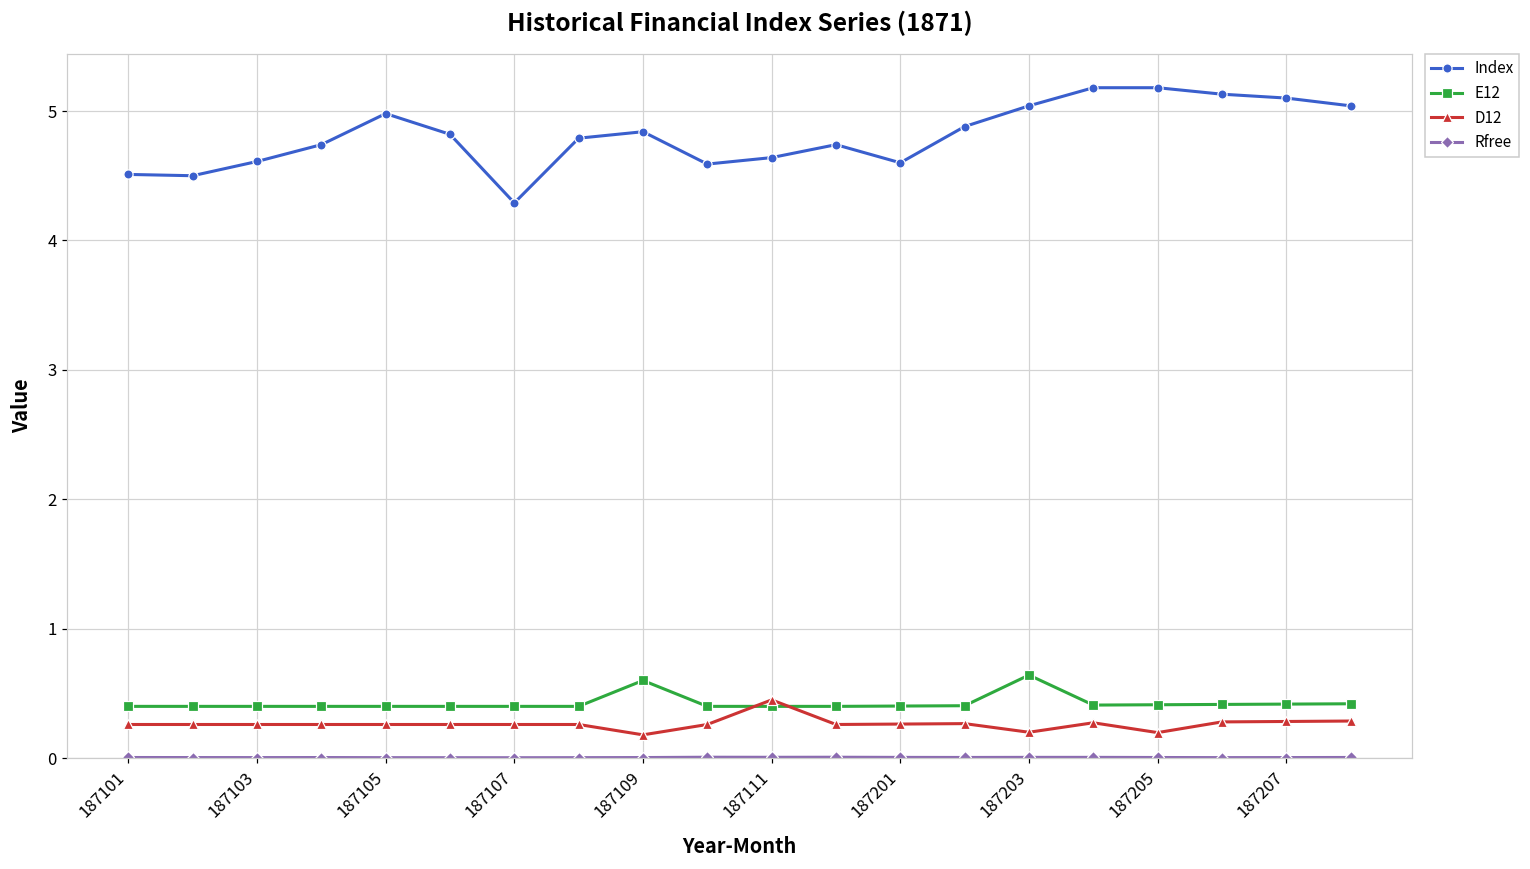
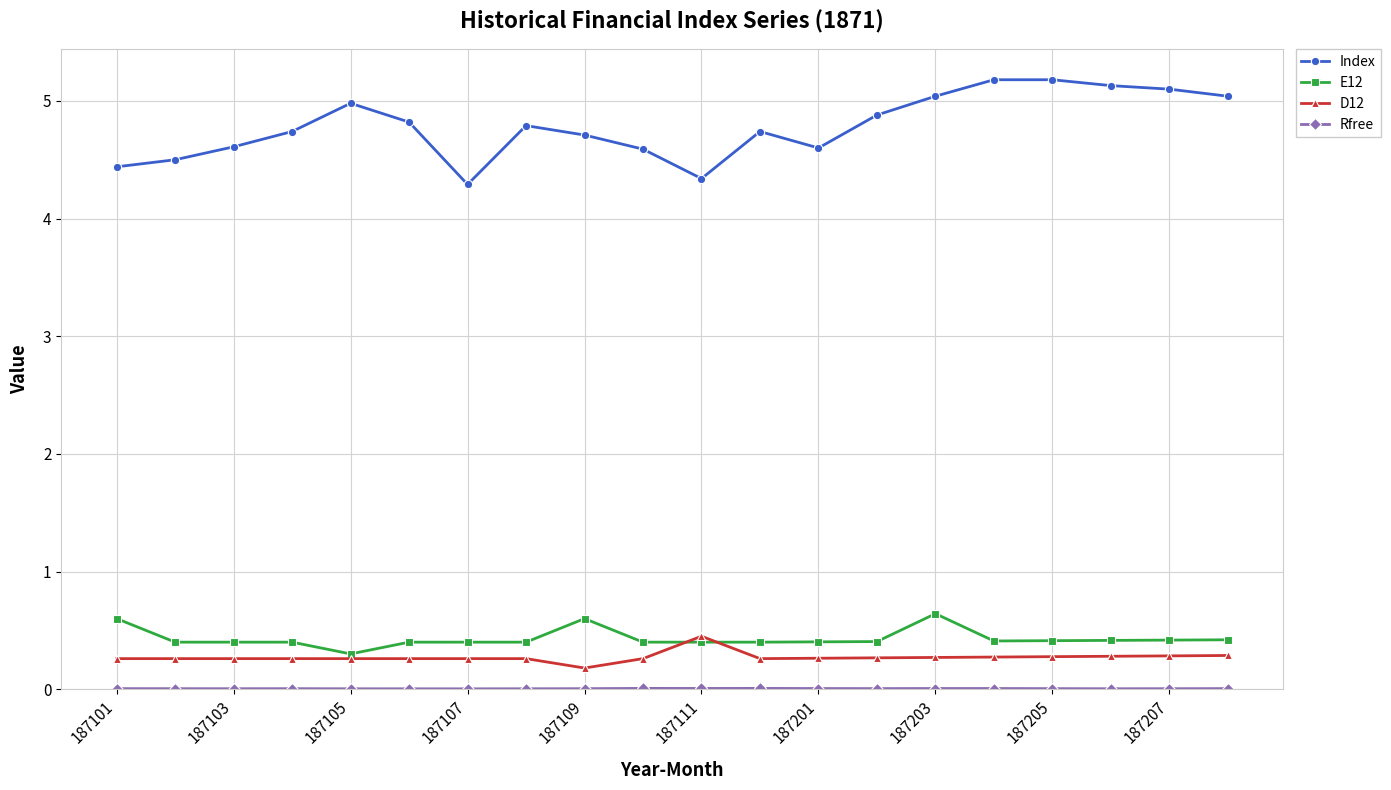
Index, 187101: 4.51 -> 4.44
E12, 187101: 0.4 -> 0.6
E12, 187105: 0.4 -> 0.3
Index, 187109: 4.84 -> 4.71
Index, 187111: 4.64 -> 4.34
D12, 187203: 0.20 -> 0.27
D12, 187205: 0.20 -> 0.28
